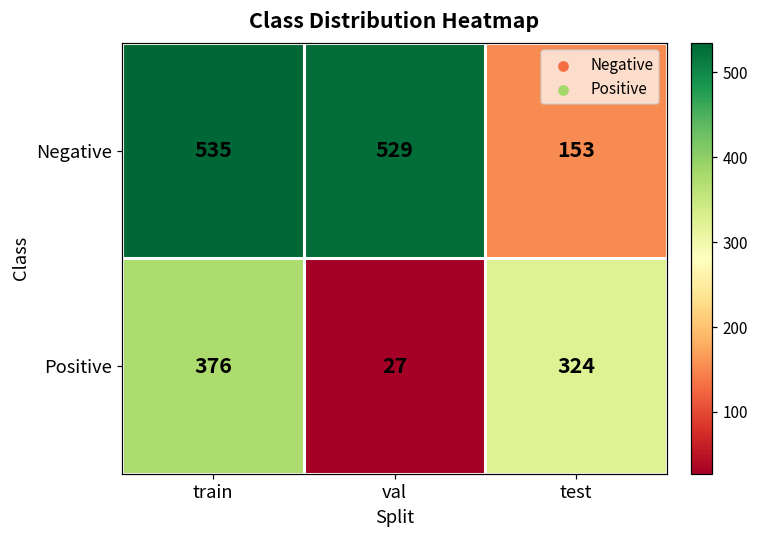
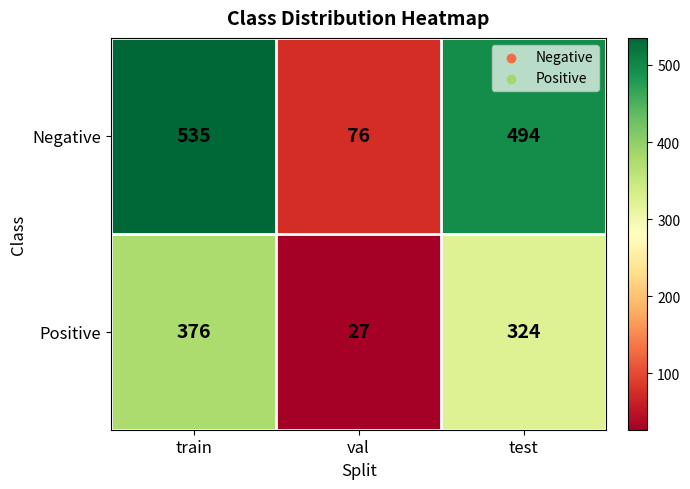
Negative, val: 529 -> 76
Negative, test: 153 -> 494
